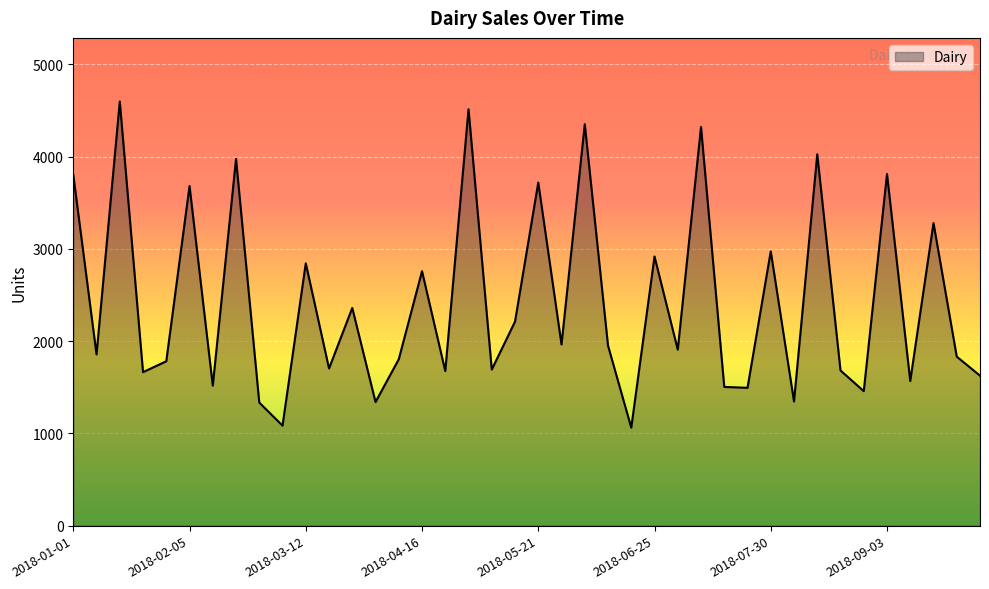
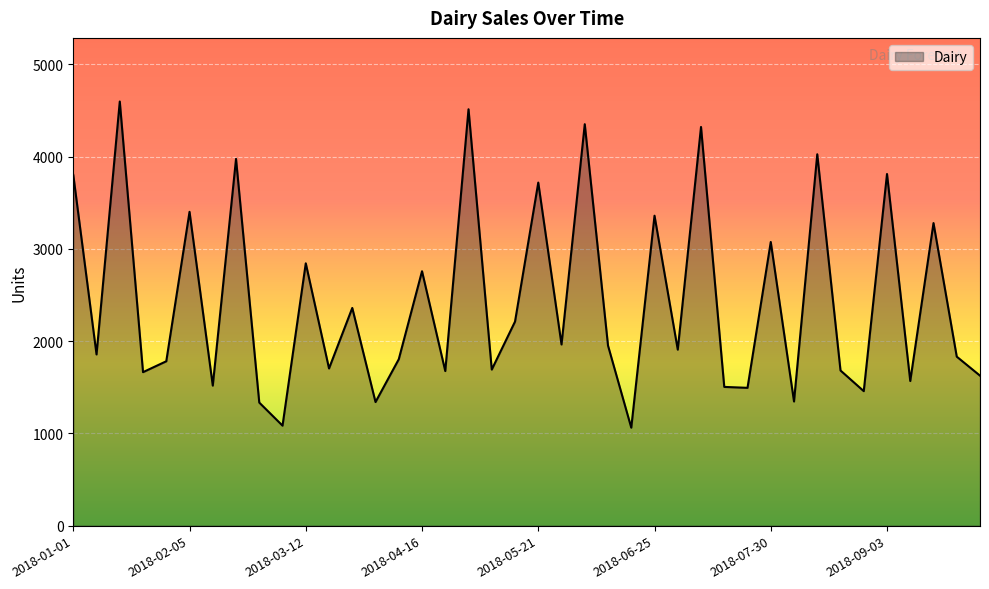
2018-02-05: 3700 -> 3400
2018-06-25: 2900 -> 3400
2018-07-30: 3000 -> 3100
